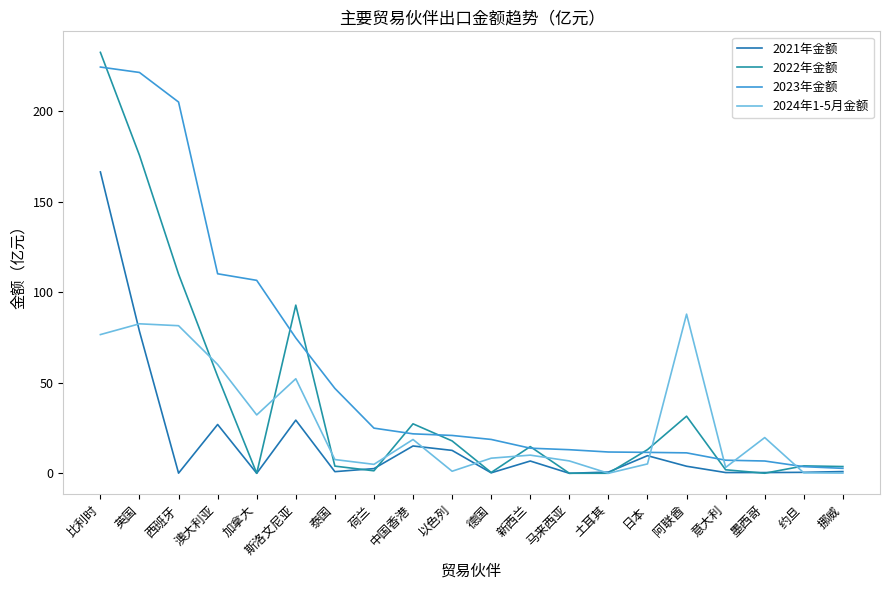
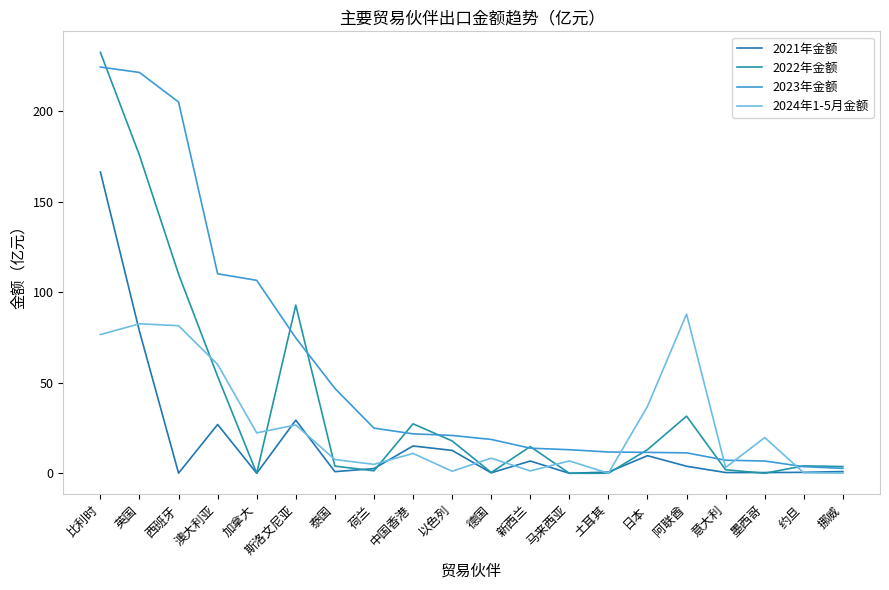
2024年1-5月金额, 加拿大: 32 -> 22
2024年1-5月金额, 斯洛文尼亚: 52 -> 27
2024年1-5月金额, 中国香港: 19 -> 11
2024年1-5月金额, 新西兰: 10 -> 1
2024年1-5月金额, 日本: 5 -> 37
